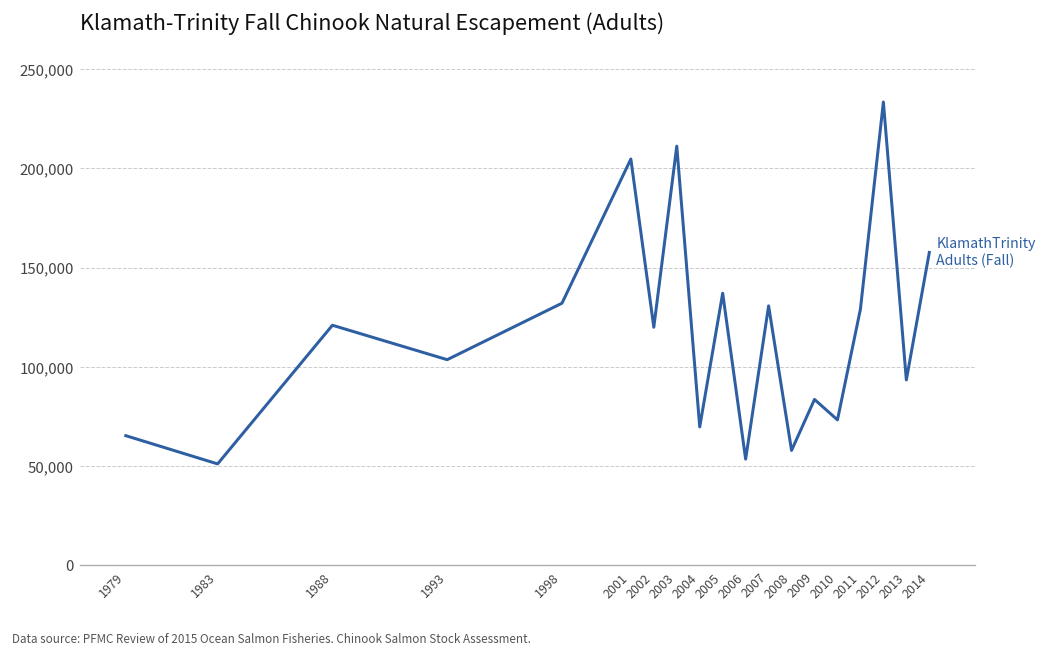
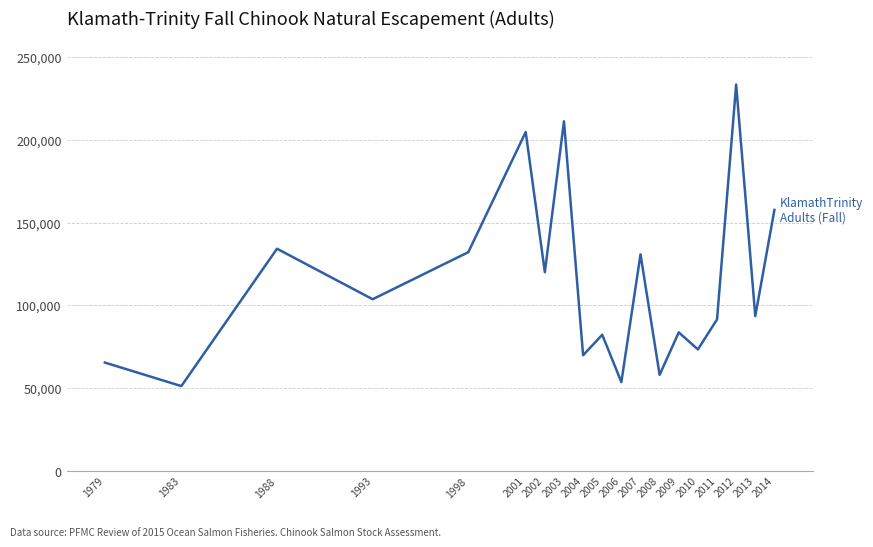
1988: 121,000 -> 134,000
2005: 137,000 -> 82,000
2011: 129,000 -> 91,000
